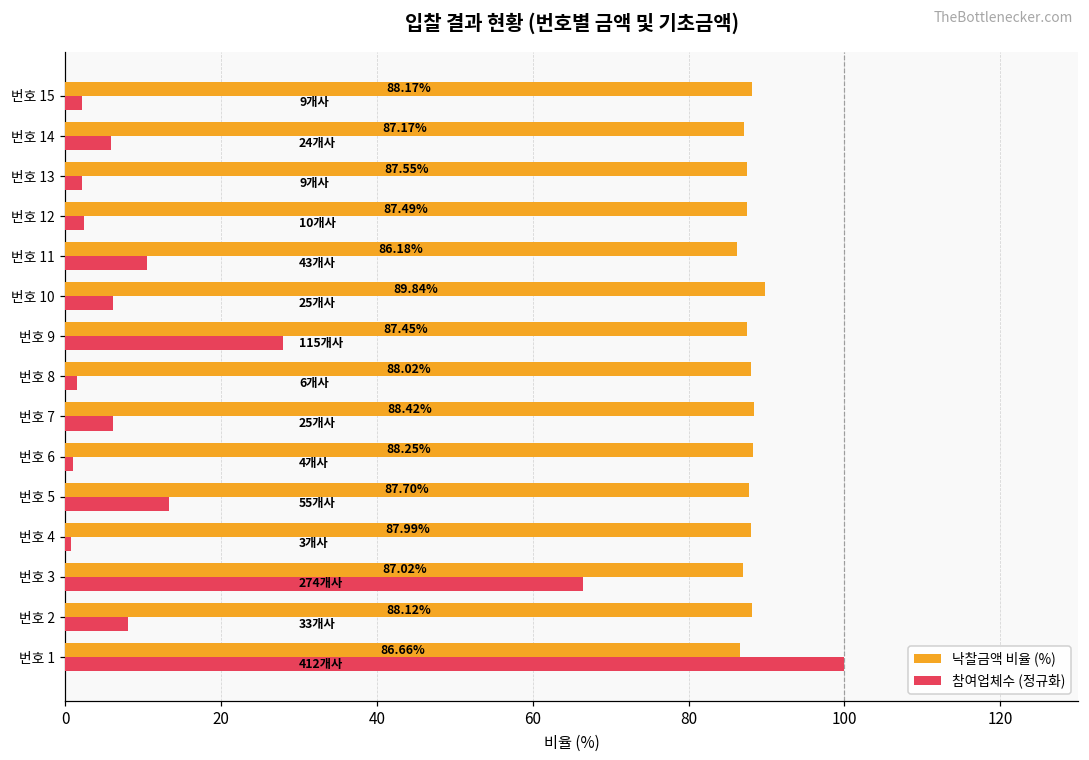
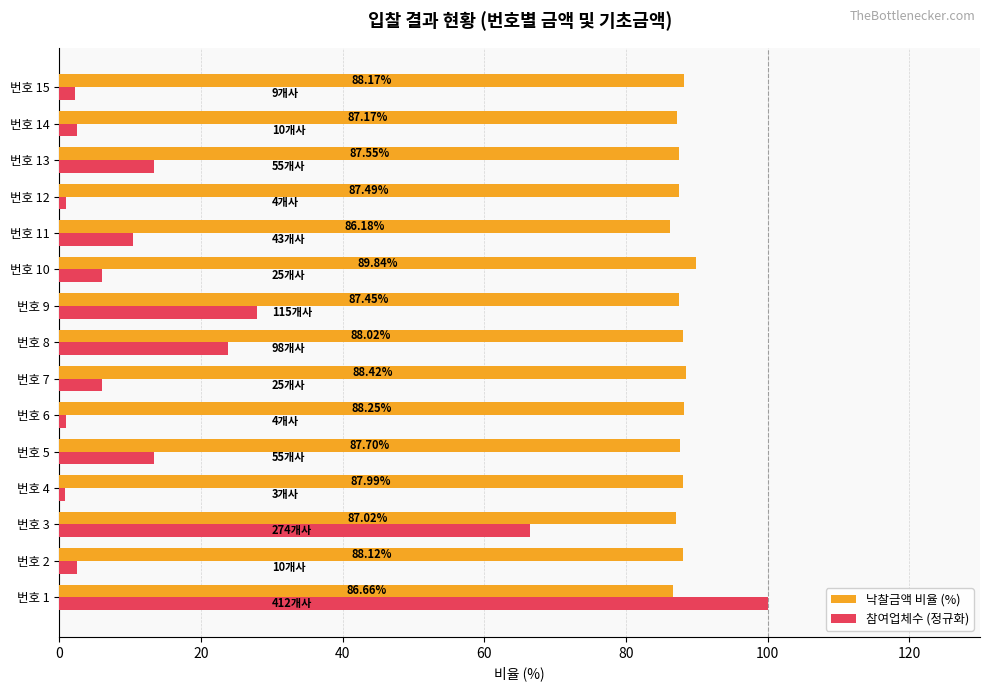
참여업체수 (정규화), 번호 14: 24 -> 10
참여업체수 (정규화), 번호 13: 9 -> 55
참여업체수 (정규화), 번호 12: 10 -> 4
참여업체수 (정규화), 번호 8: 6 -> 98
참여업체수 (정규화), 번호 2: 33 -> 10
